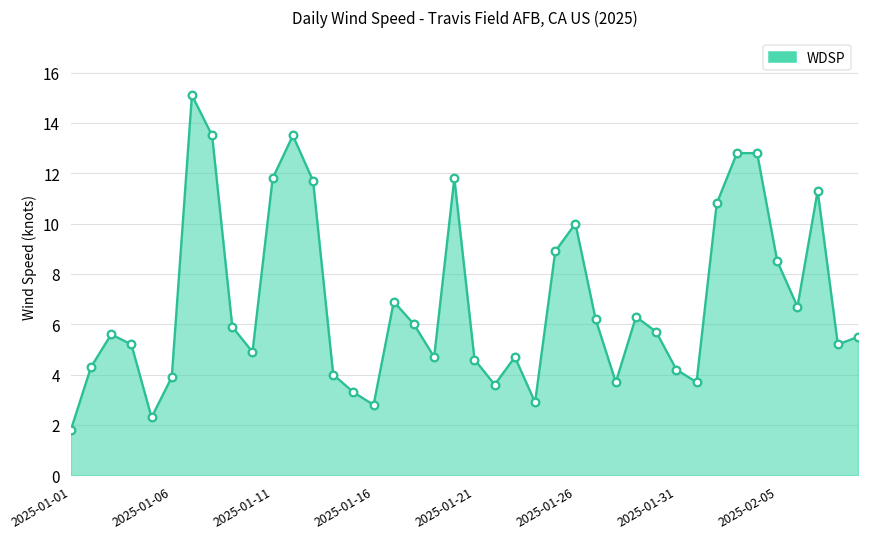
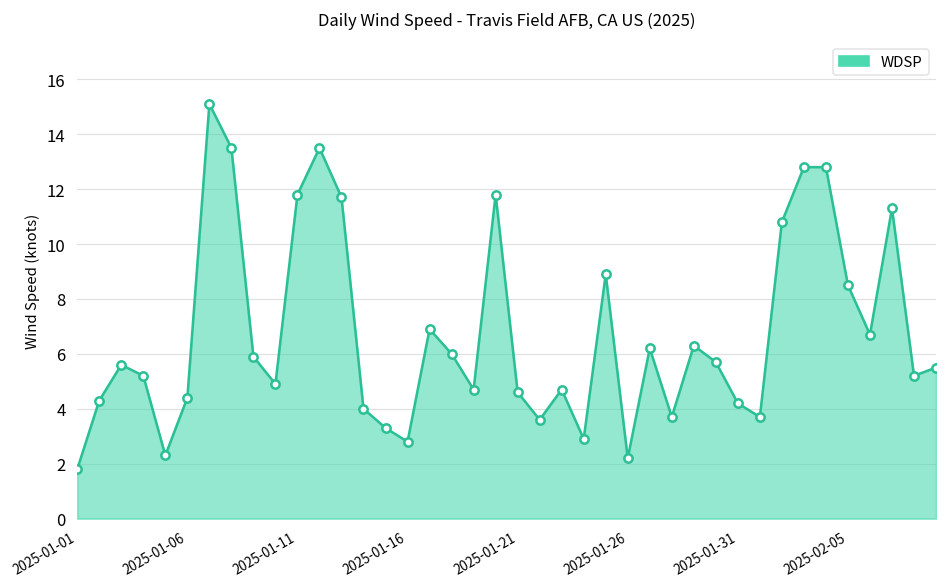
2025-01-06: 3.9 -> 4.4
2025-01-26: 10.0 -> 2.2
